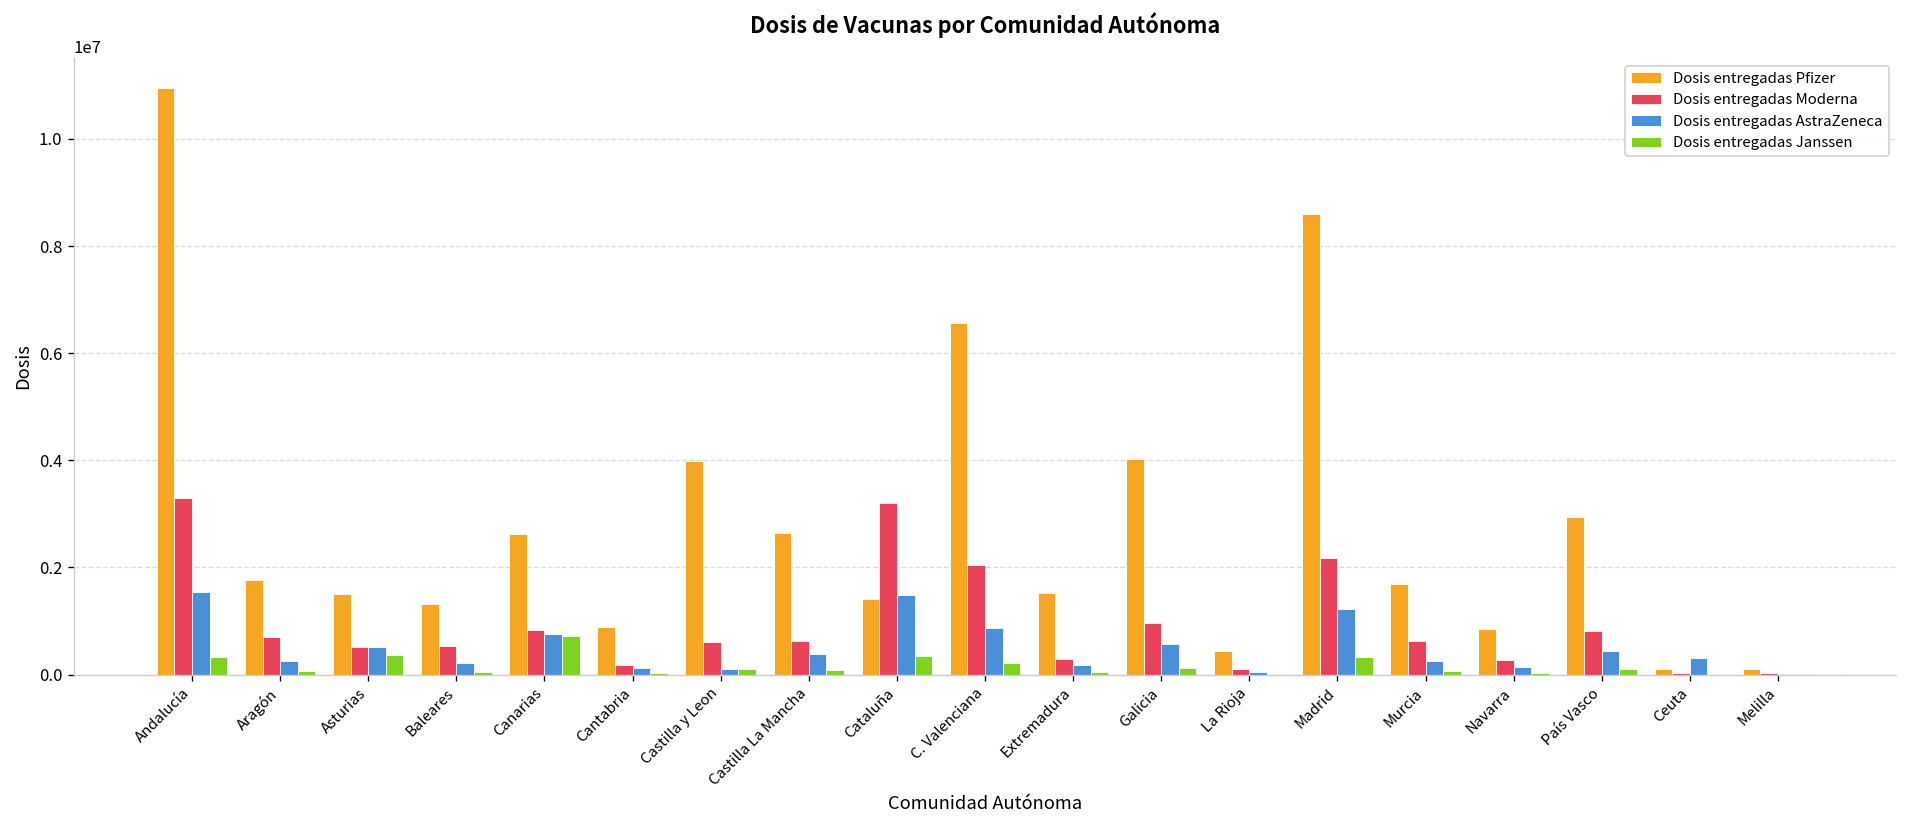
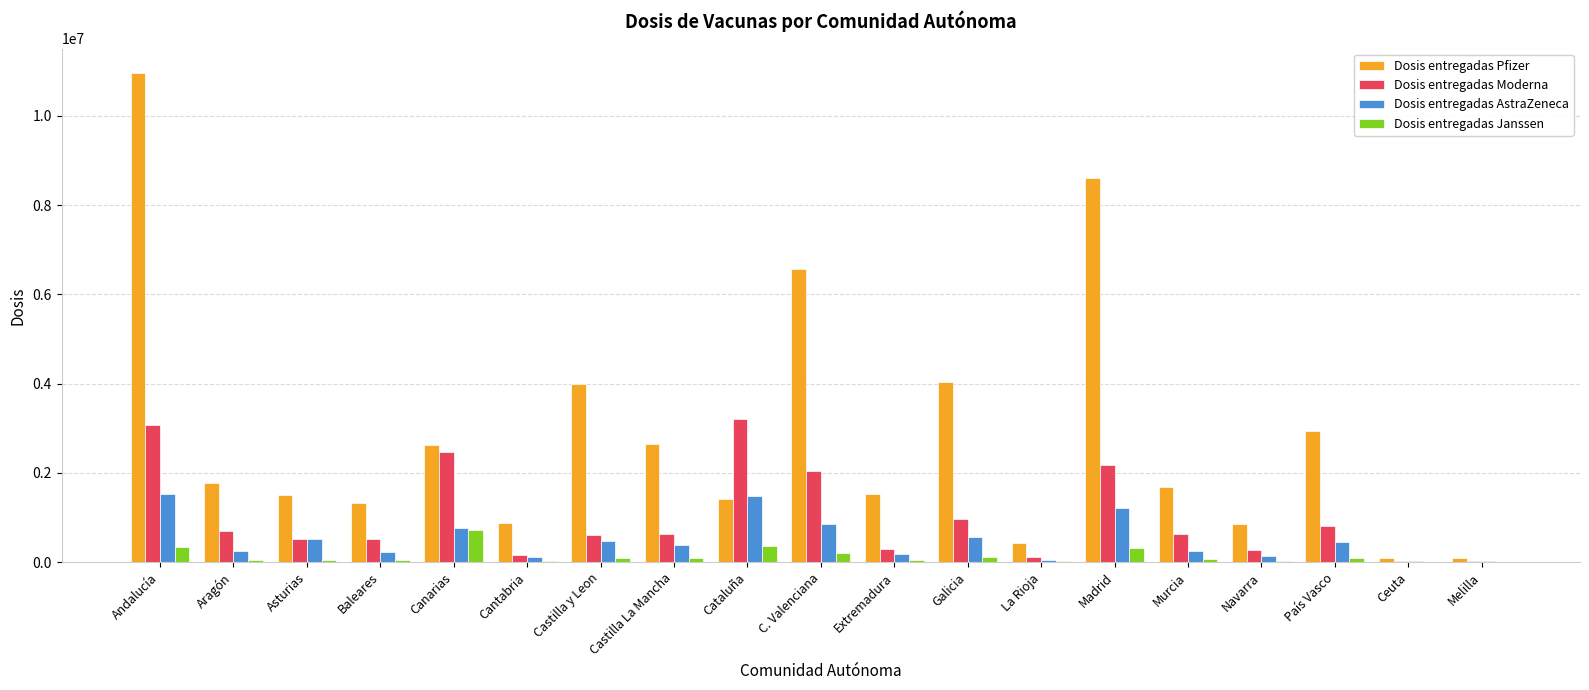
Dosis entregadas Moderna, Andalucía: 3300000 -> 3100000
Dosis entregadas Janssen, Asturias: 400000 -> 0
Dosis entregadas Moderna, Canarias: 800000 -> 2500000
Dosis entregadas AstraZeneca, Castilla y Leon: 100000 -> 500000
Dosis entregadas AstraZeneca, Ceuta: 300000 -> 0
